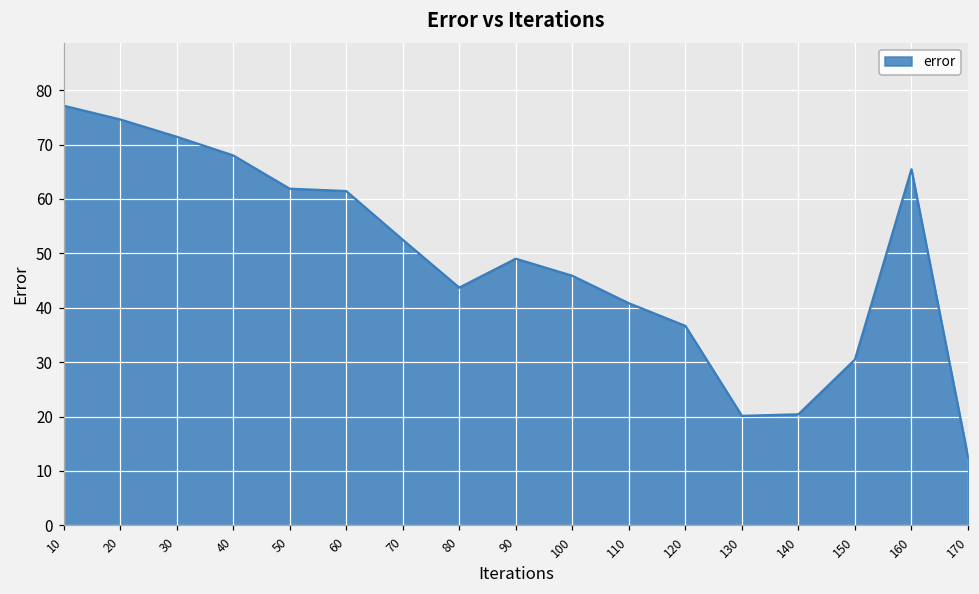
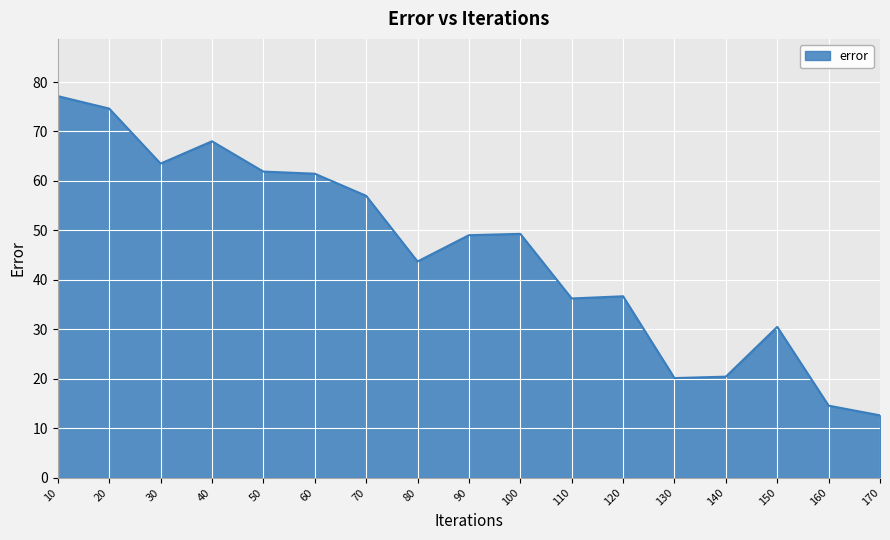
30: 71 -> 63
70: 53 -> 57
100: 46 -> 49
110: 41 -> 36
160: 65 -> 15
